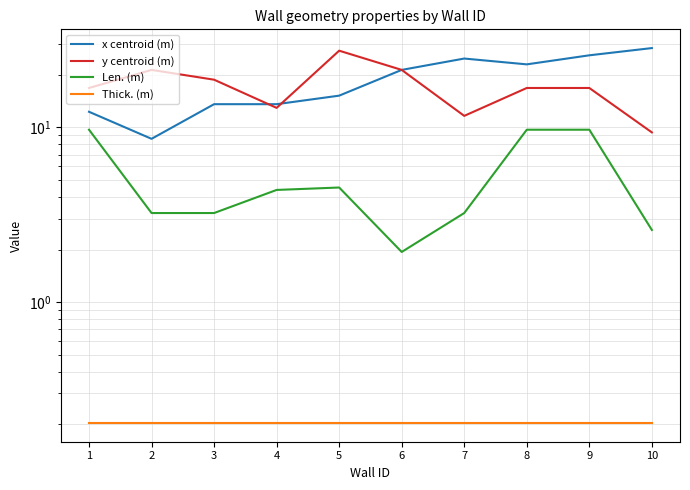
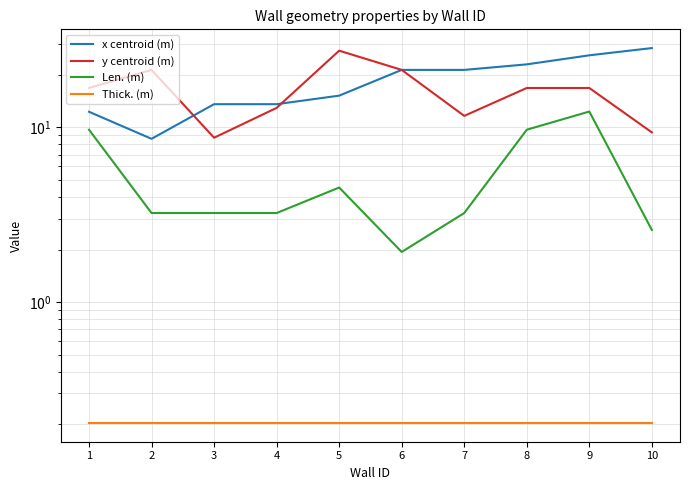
y centroid (m), 3: 19 -> 9
Len. (m), 4: 4.4 -> 3.2
x centroid (m), 7: 25 -> 21
Len. (m), 9: 10 -> 12
